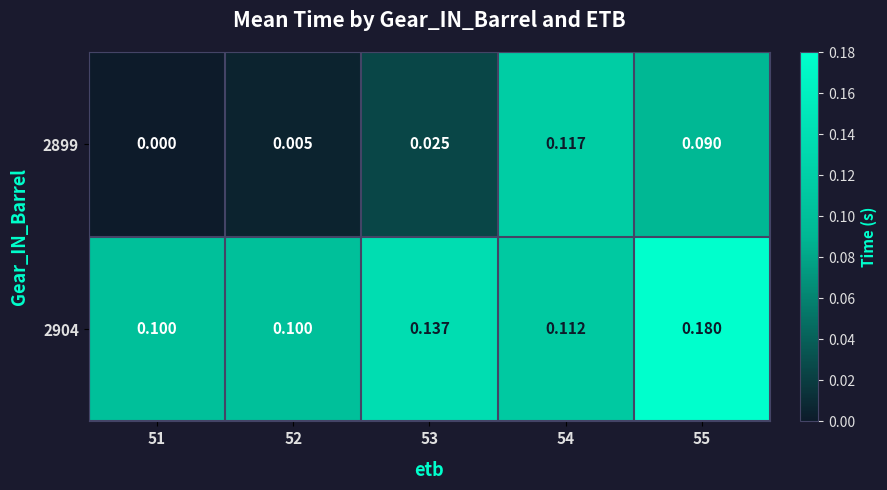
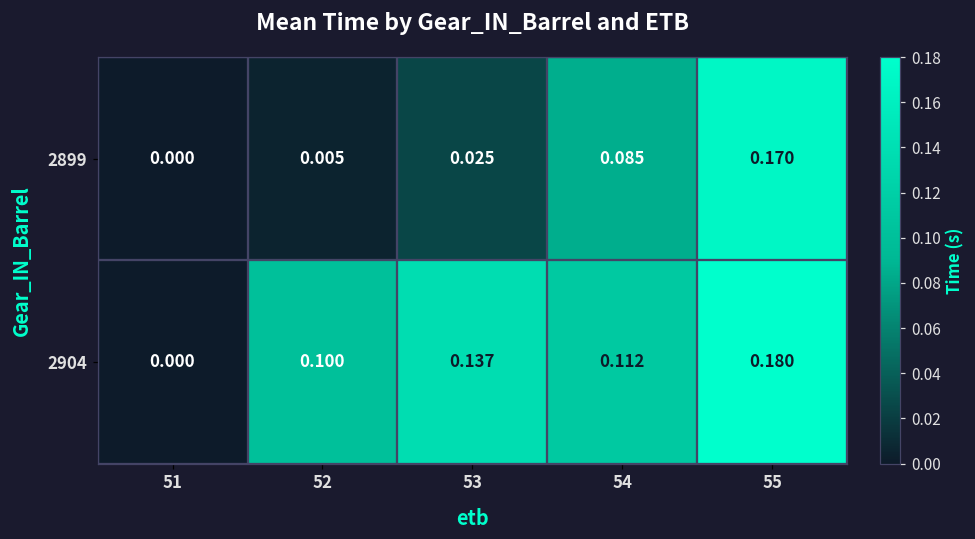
2899, 54: 0.117 -> 0.085
2899, 55: 0.090 -> 0.170
2904, 51: 0.100 -> 0.000
